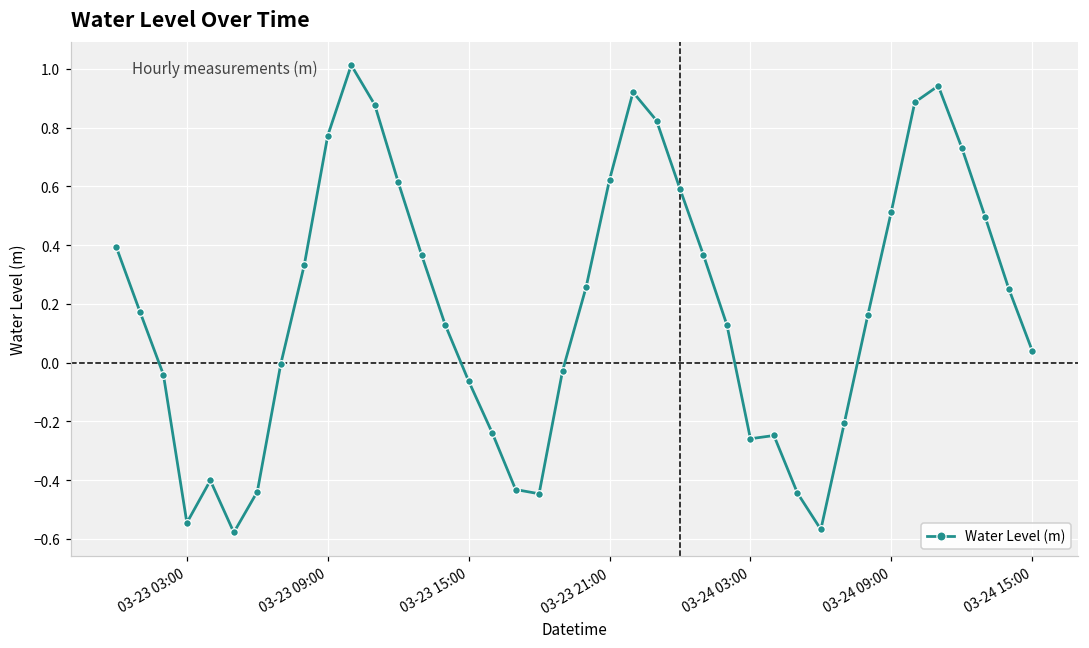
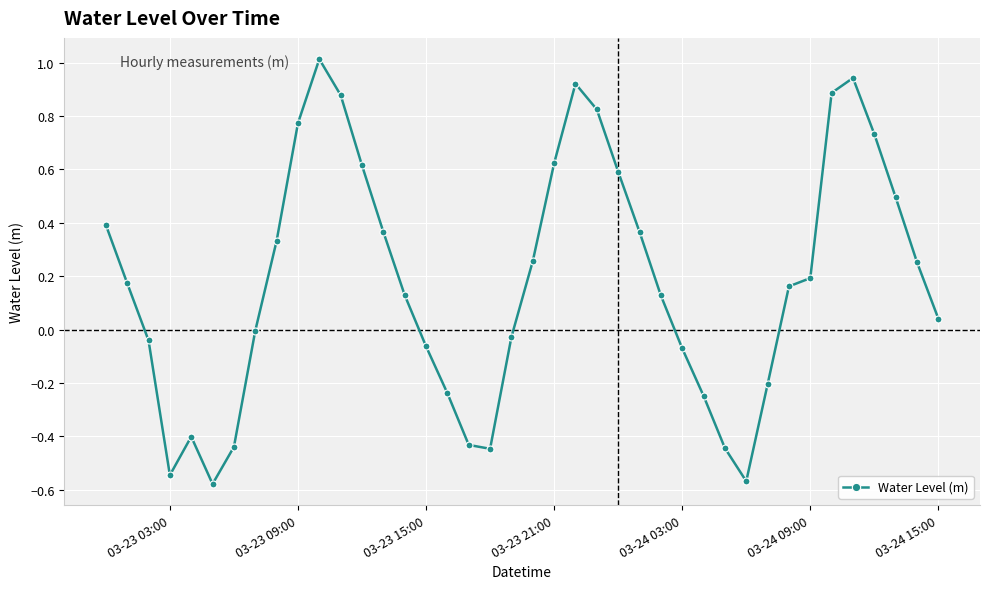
03-24 03:00: -0.26 -> -0.07
03-24 09:00: 0.51 -> 0.19
